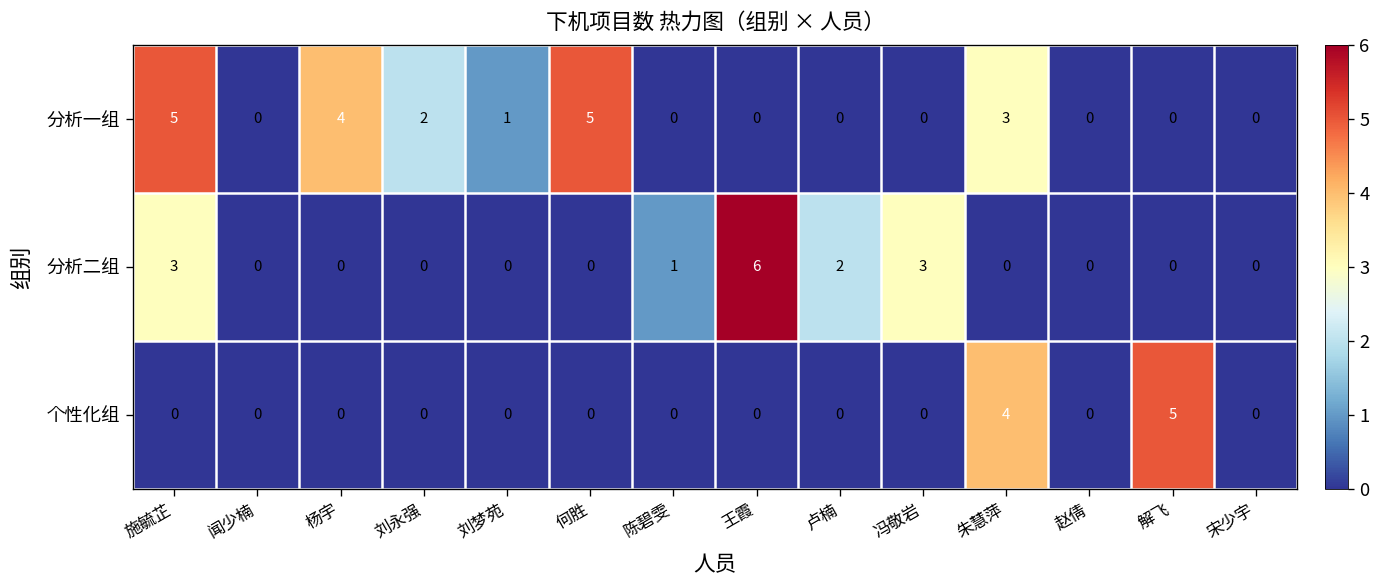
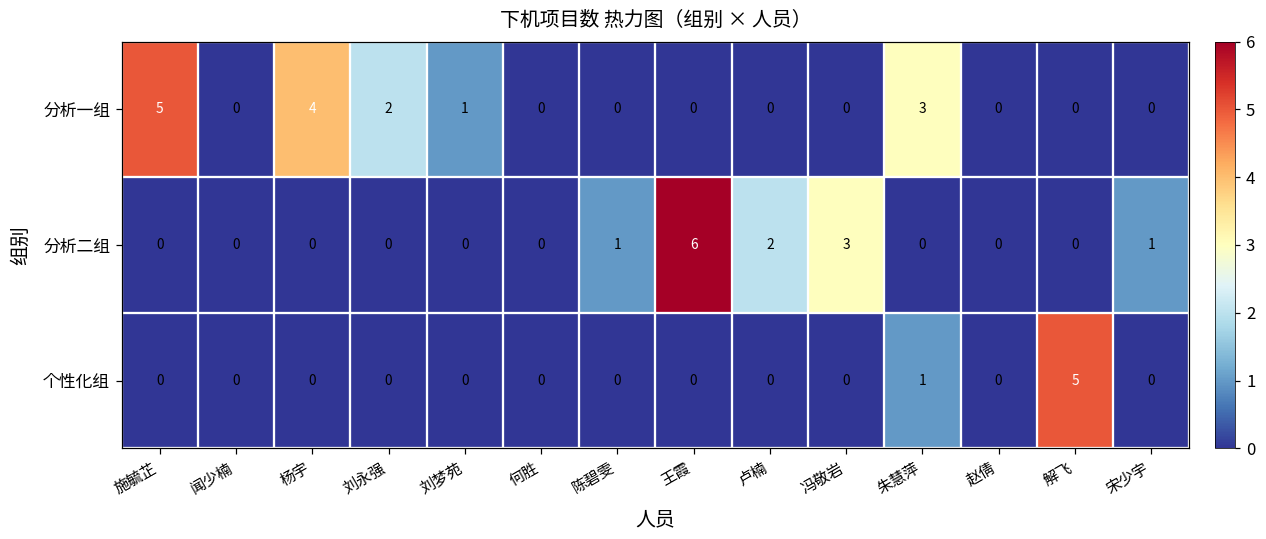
分析一组, 何胜: 5 -> 0
分析二组, 施毓芷: 3 -> 0
分析二组, 宋少宇: 0 -> 1
个性化组, 朱慧萍: 4 -> 1
